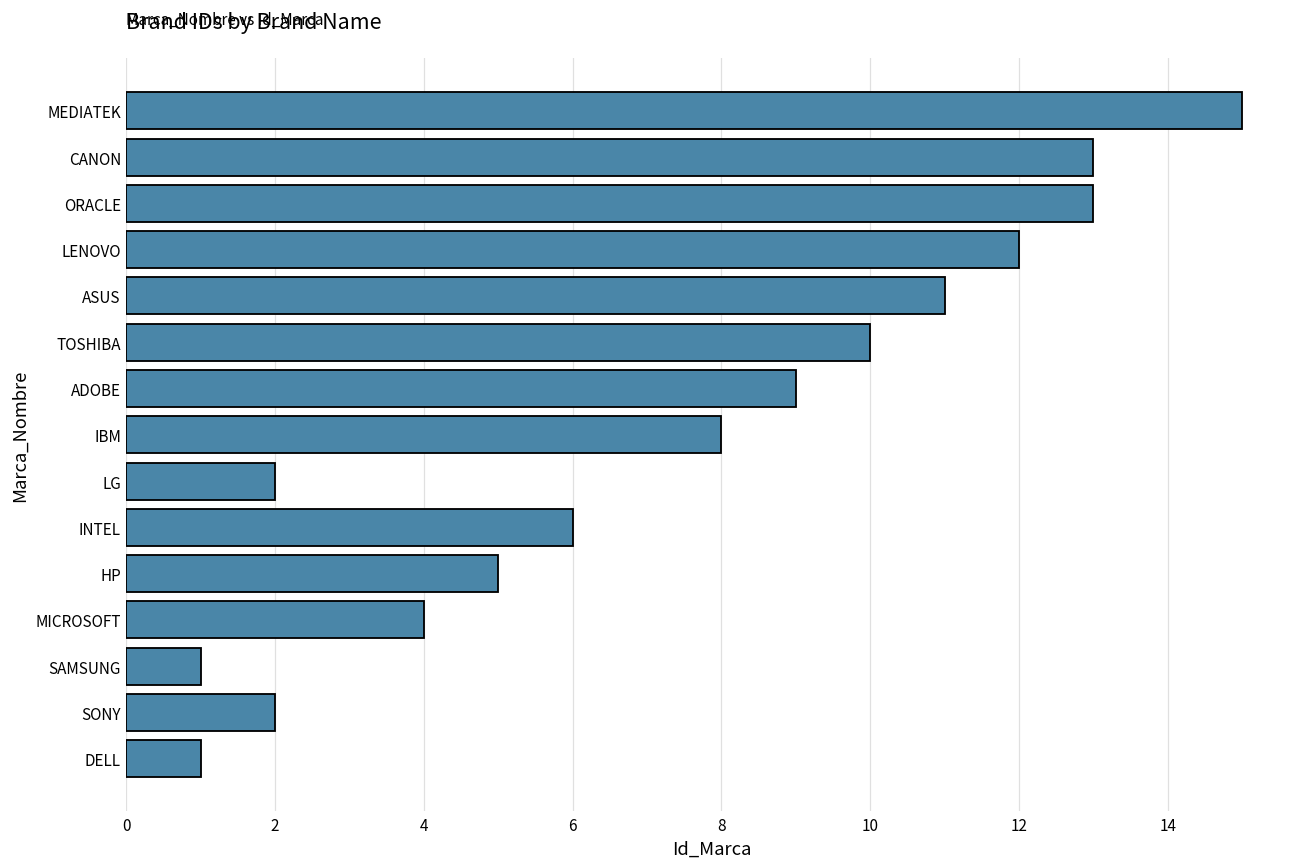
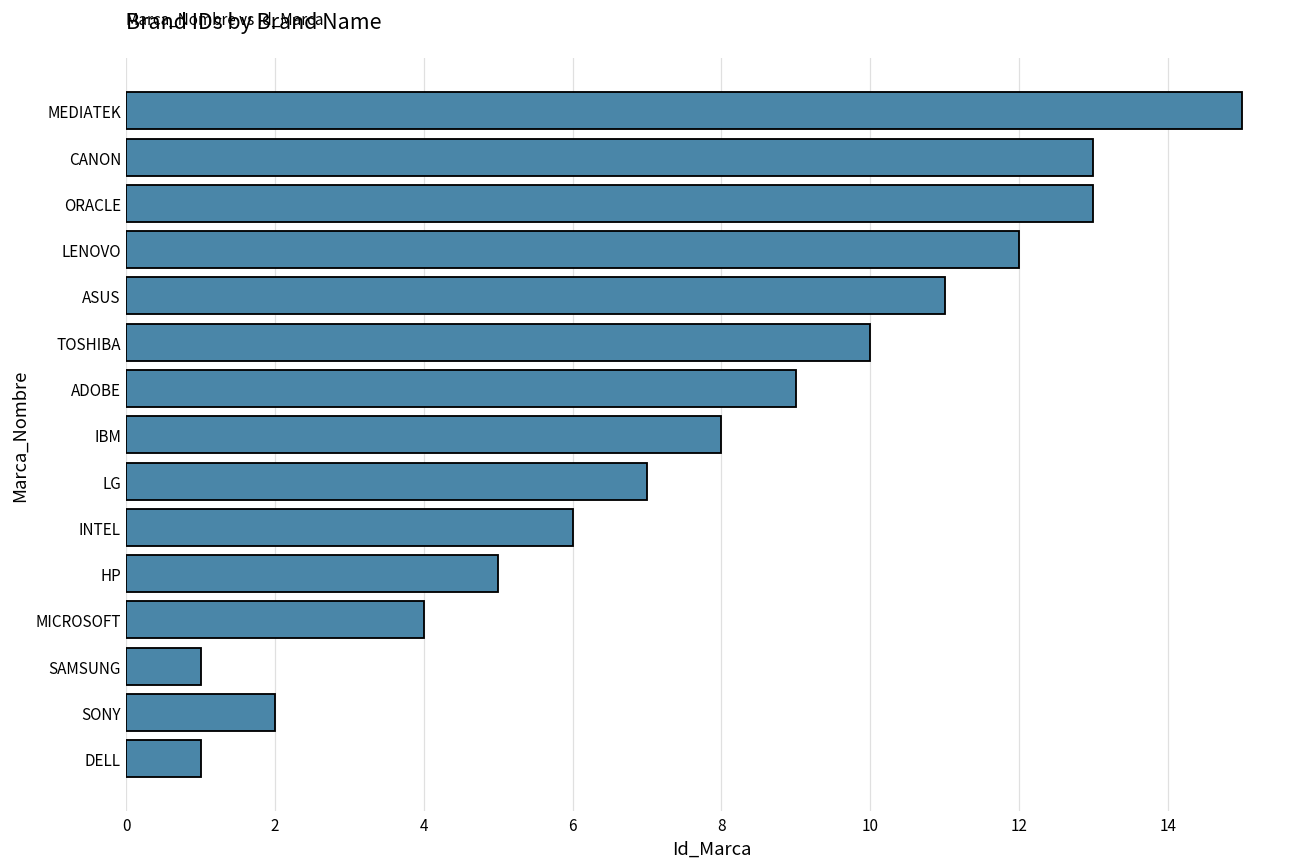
LG: 2 -> 7
